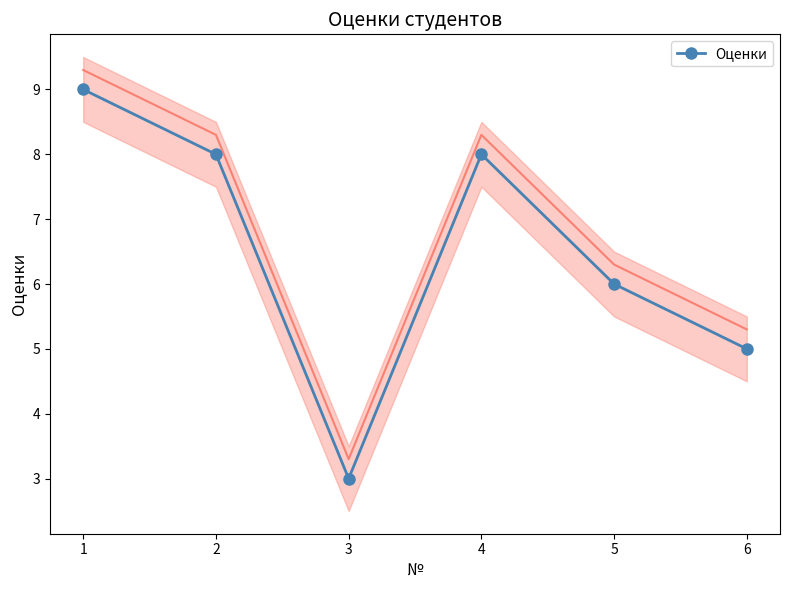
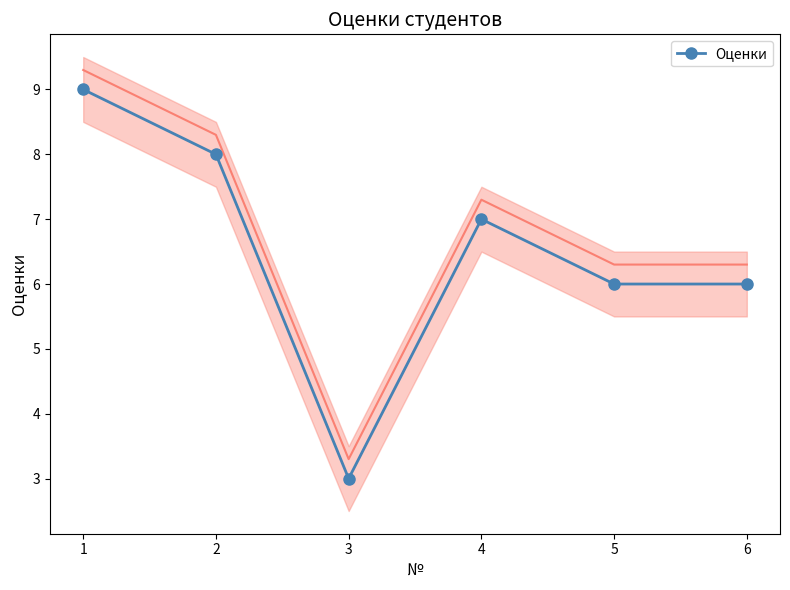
Оценки, 4: 8 -> 7
Оценки, 6: 5 -> 6
